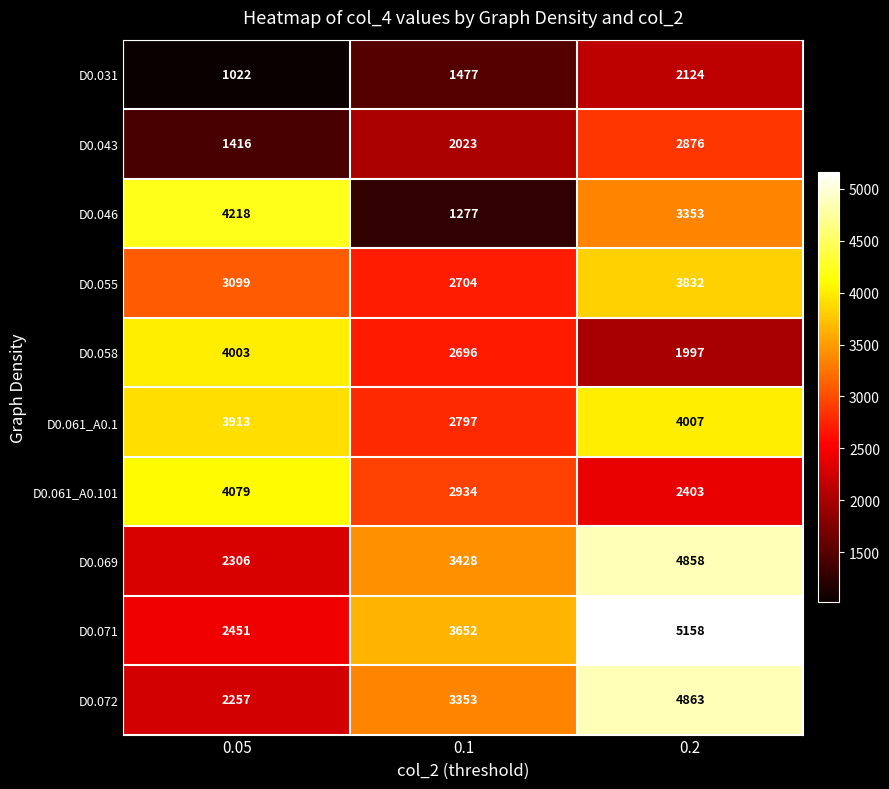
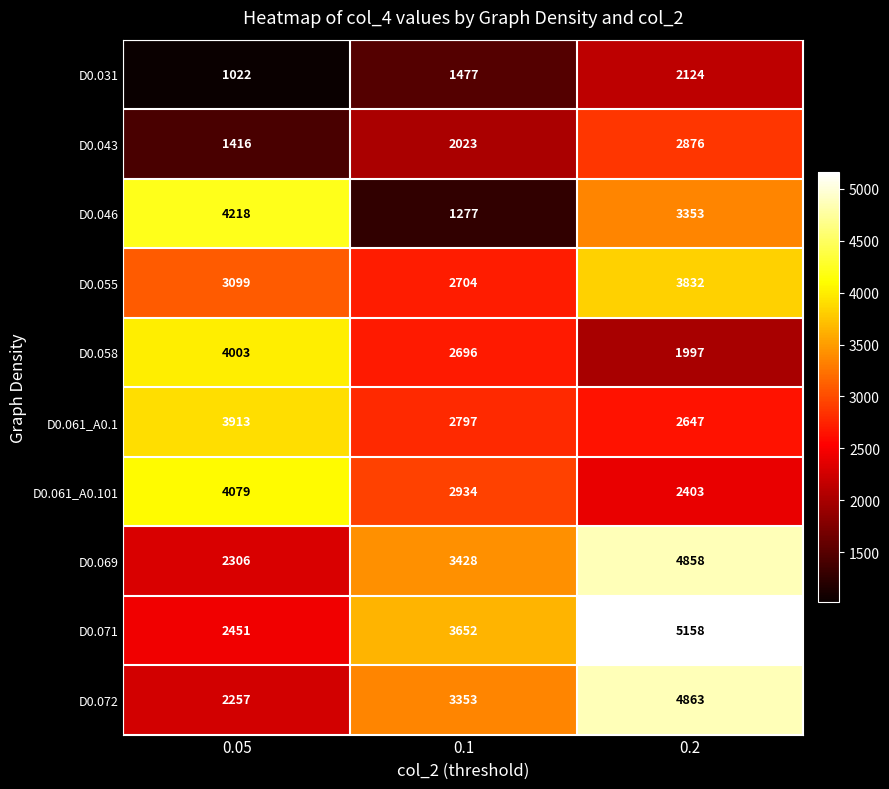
D0.061_A0.1, 0.2: 4007 -> 2647
